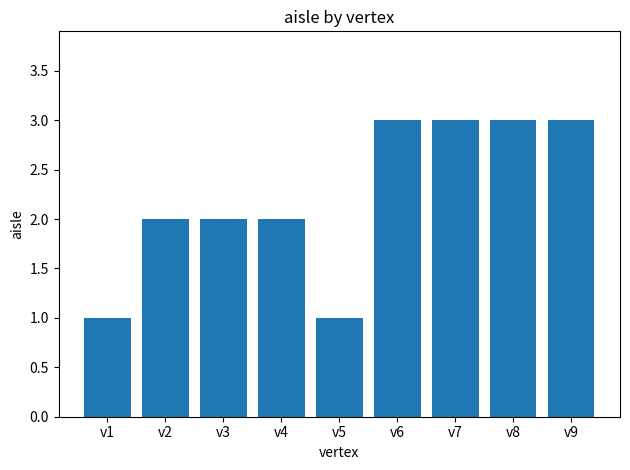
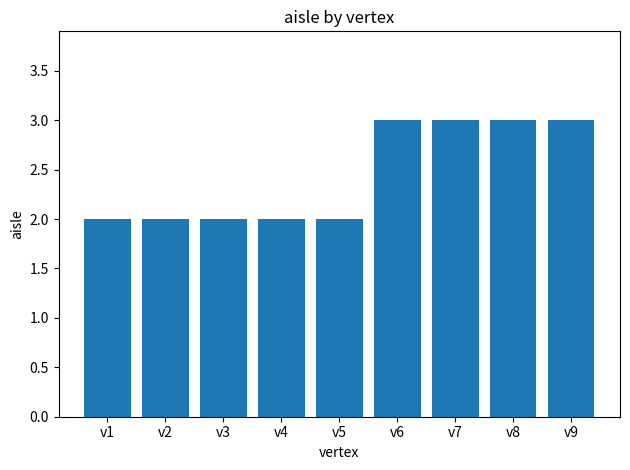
v1: 1 -> 2
v5: 1 -> 2
